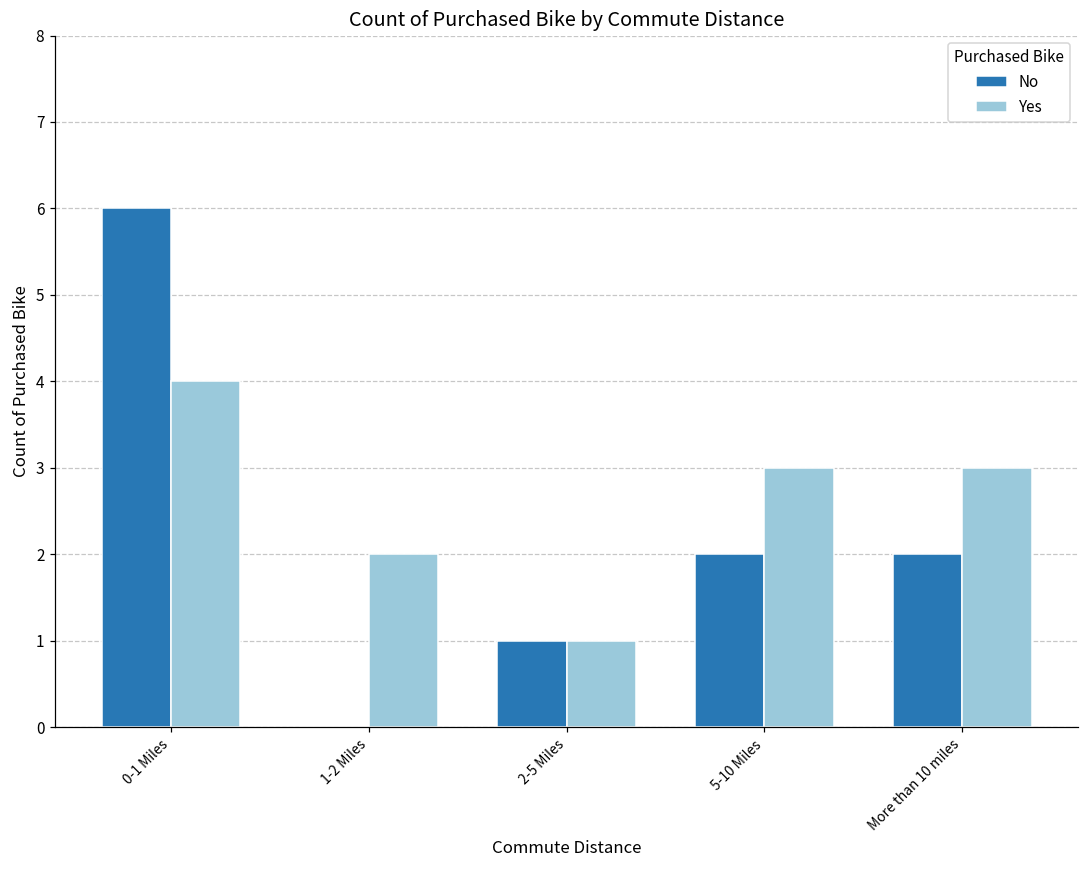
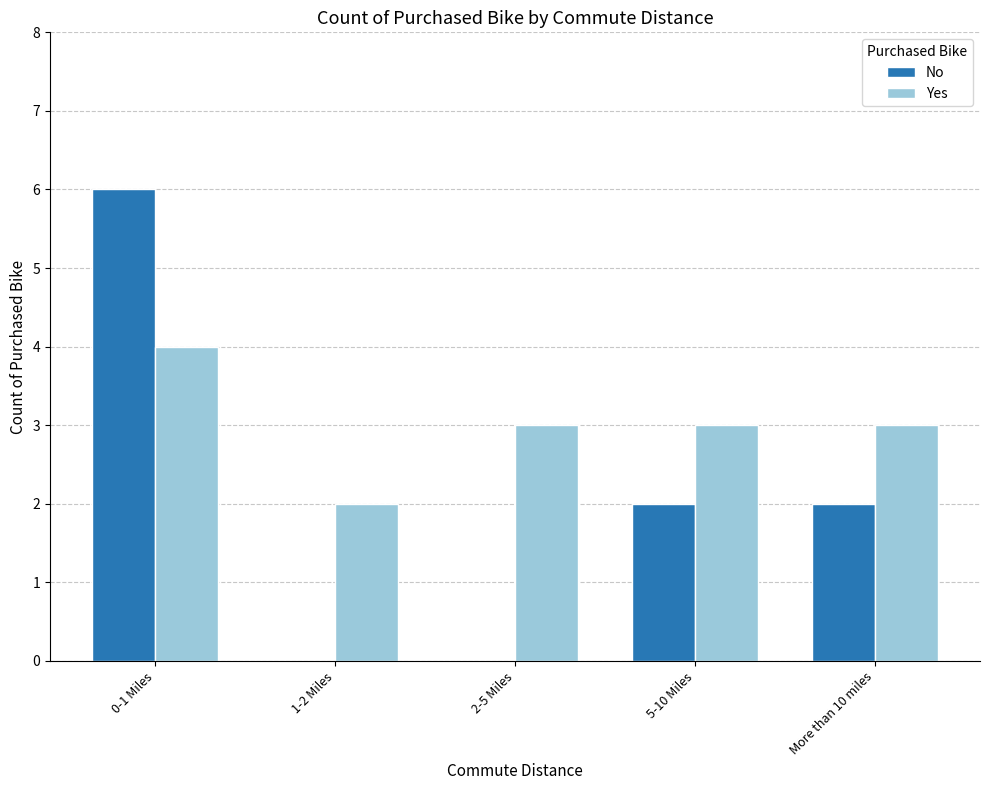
No, 2-5 Miles: 1 -> 0
Yes, 2-5 Miles: 1 -> 3
